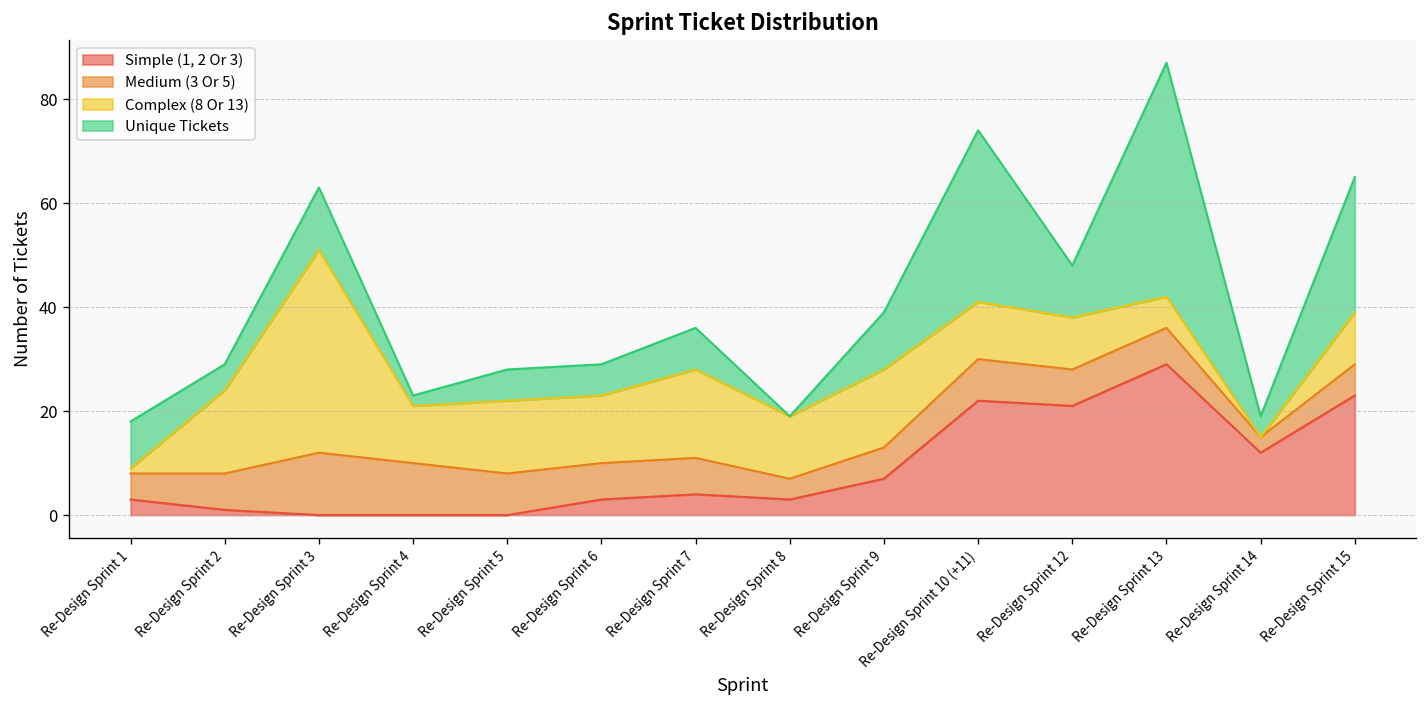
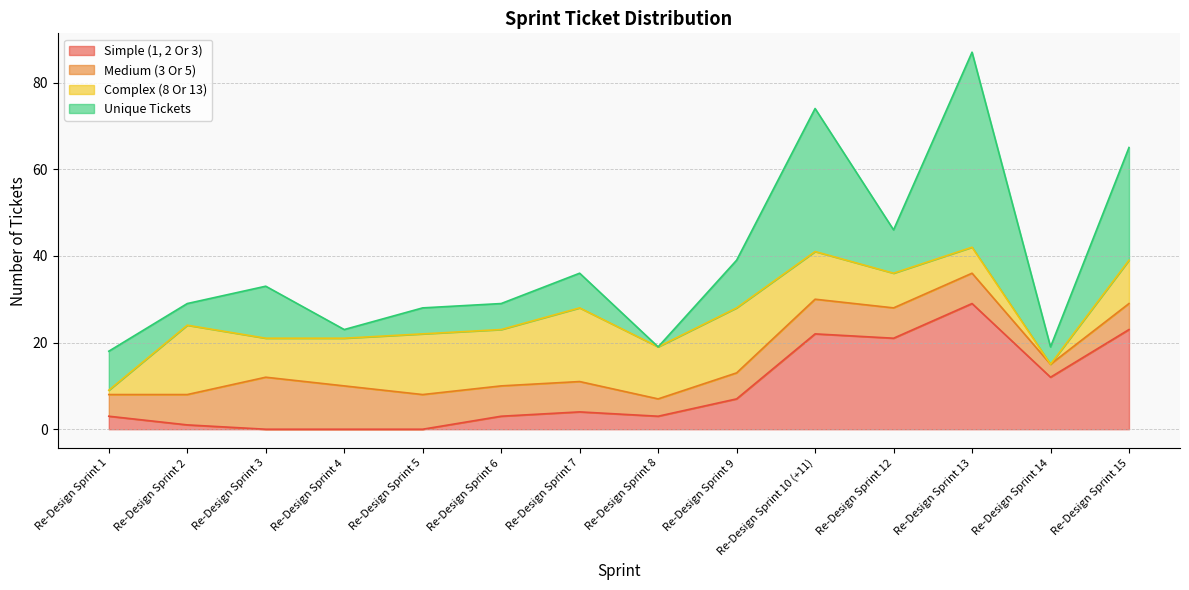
Complex (8 Or 13), Re-Design Sprint 3: 39 -> 9
Complex (8 Or 13), Re-Design Sprint 12: 10 -> 8
